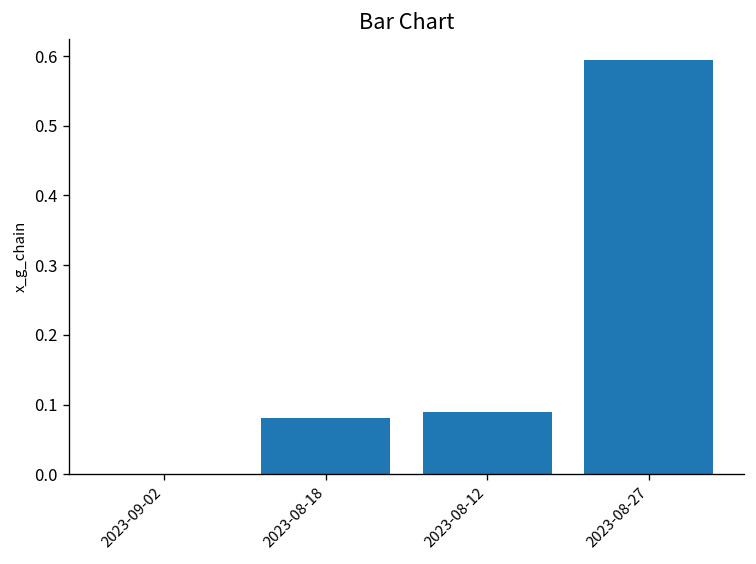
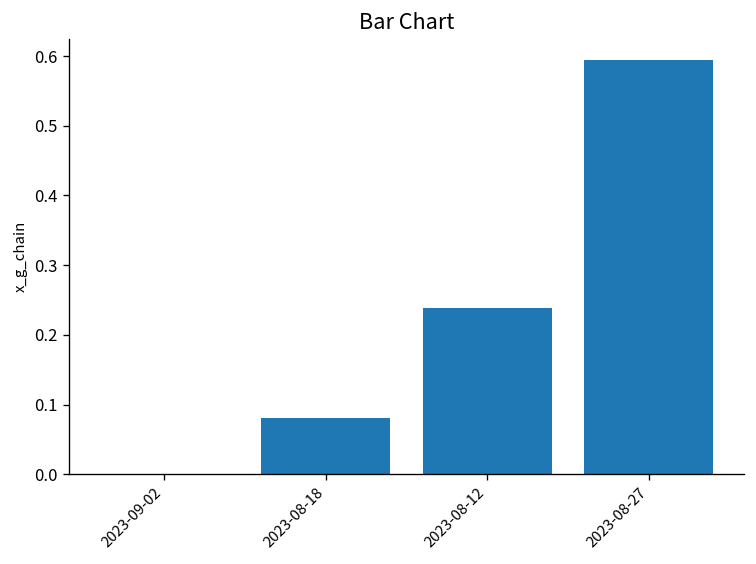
2023-08-12: 0.09 -> 0.24
